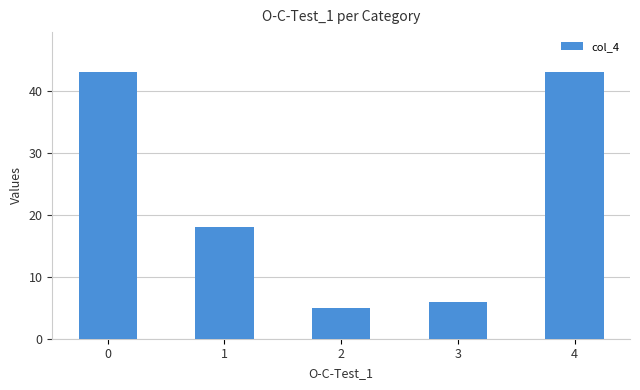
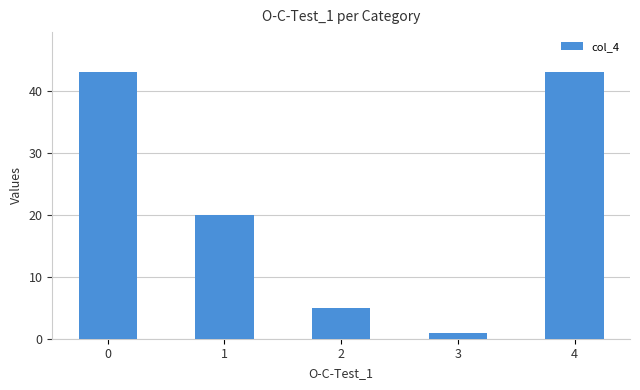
1: 18 -> 20
3: 6 -> 1
